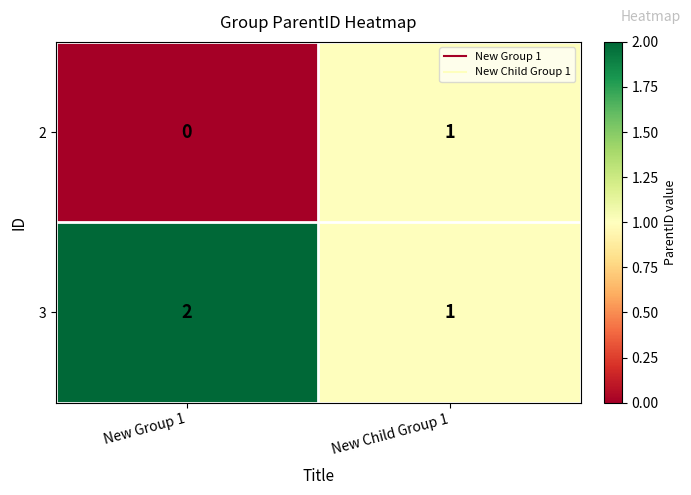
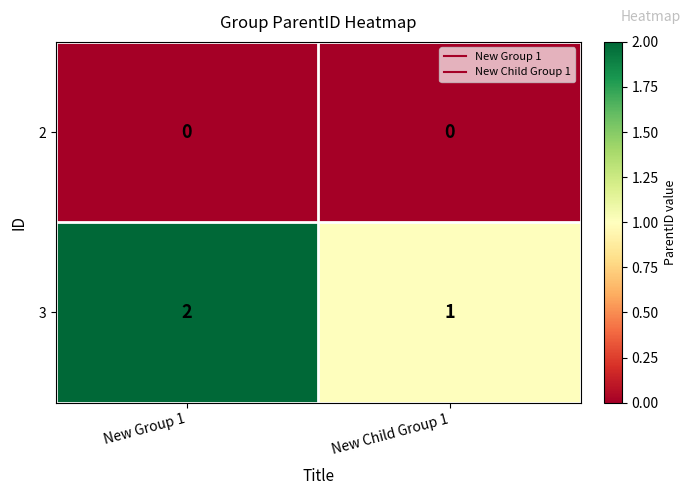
2, New Child Group 1: 1 -> 0
